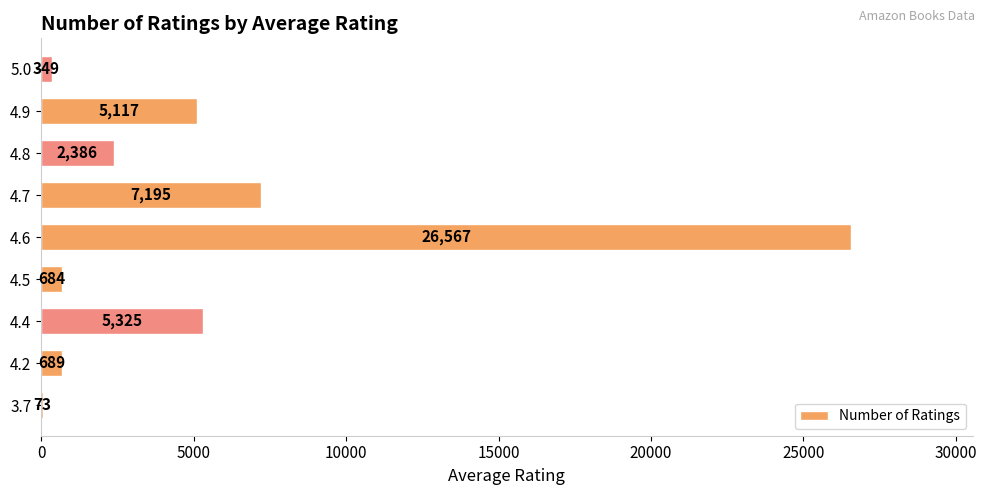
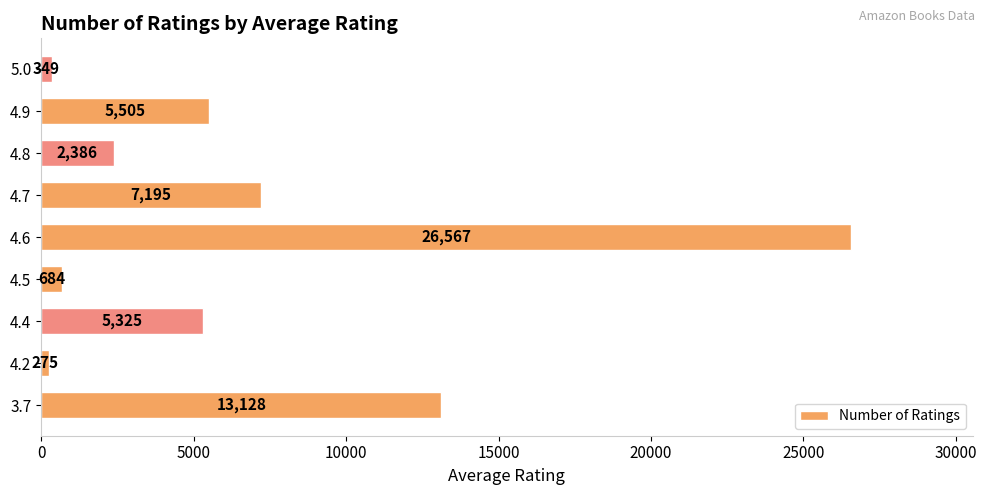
4.9: 5,117 -> 5,505
4.2: 689 -> 275
3.7: 73 -> 13,128
